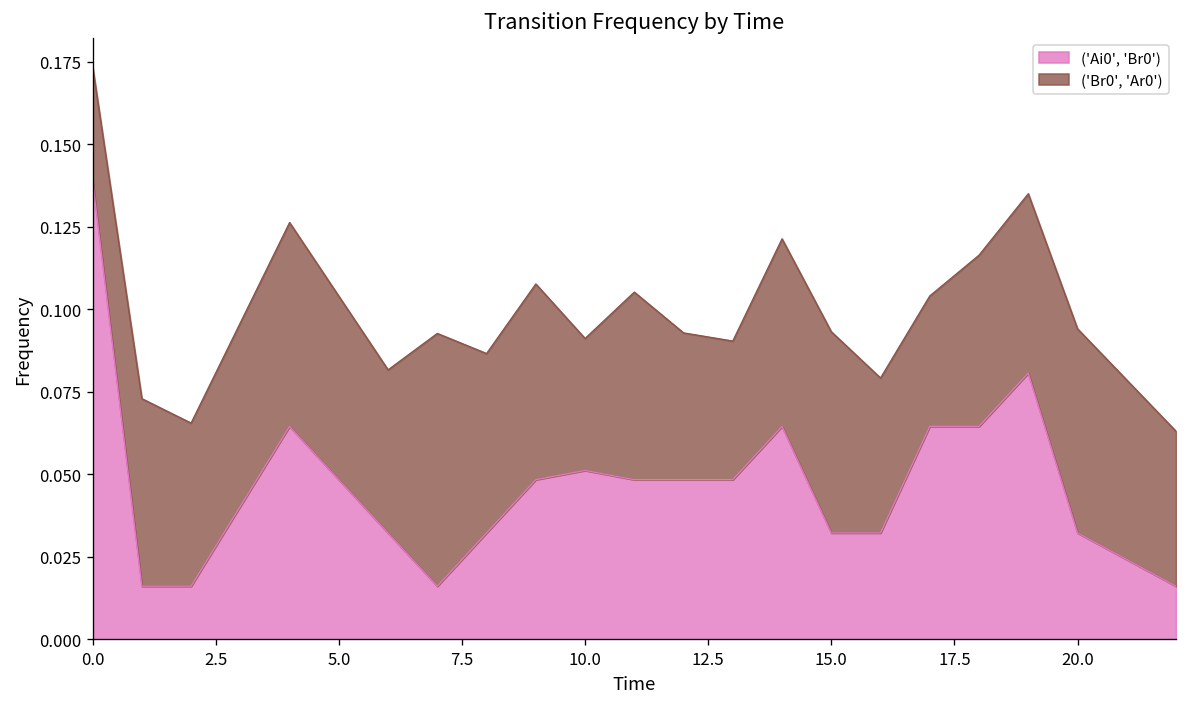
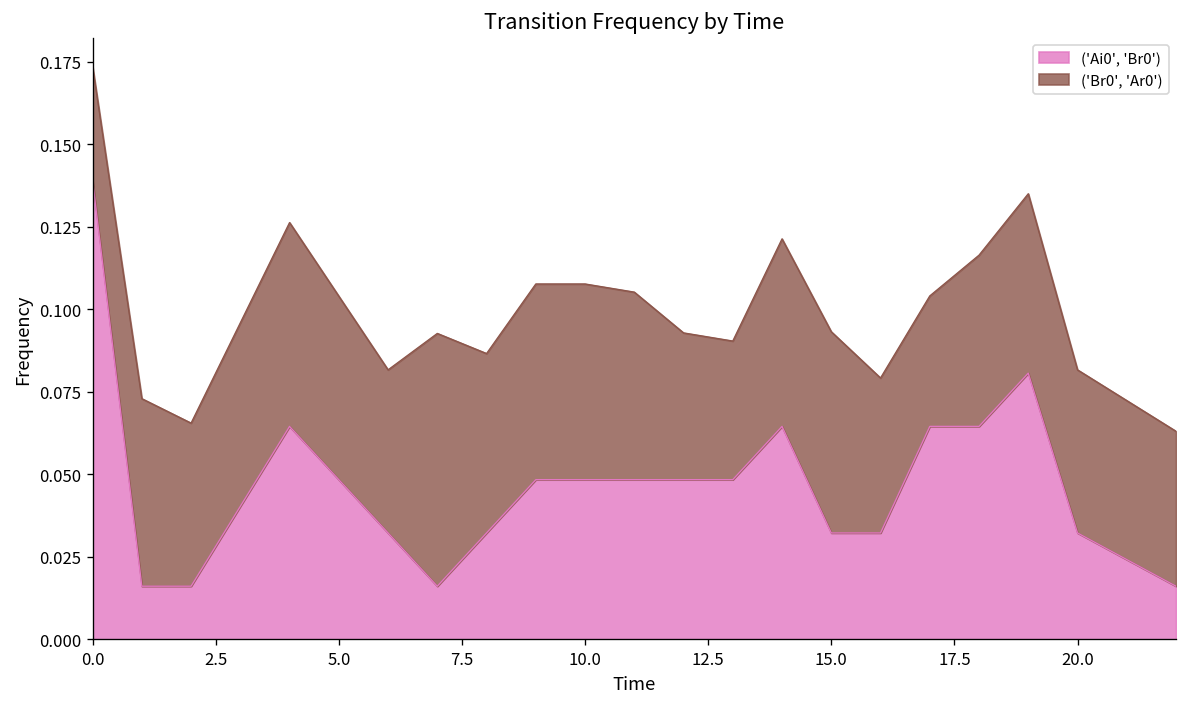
('Ai0', 'Br0'), 10.0: 0.051 -> 0.048
('Br0', 'Ar0'), 10.0: 0.040 -> 0.059
('Br0', 'Ar0'), 20.0: 0.062 -> 0.049
